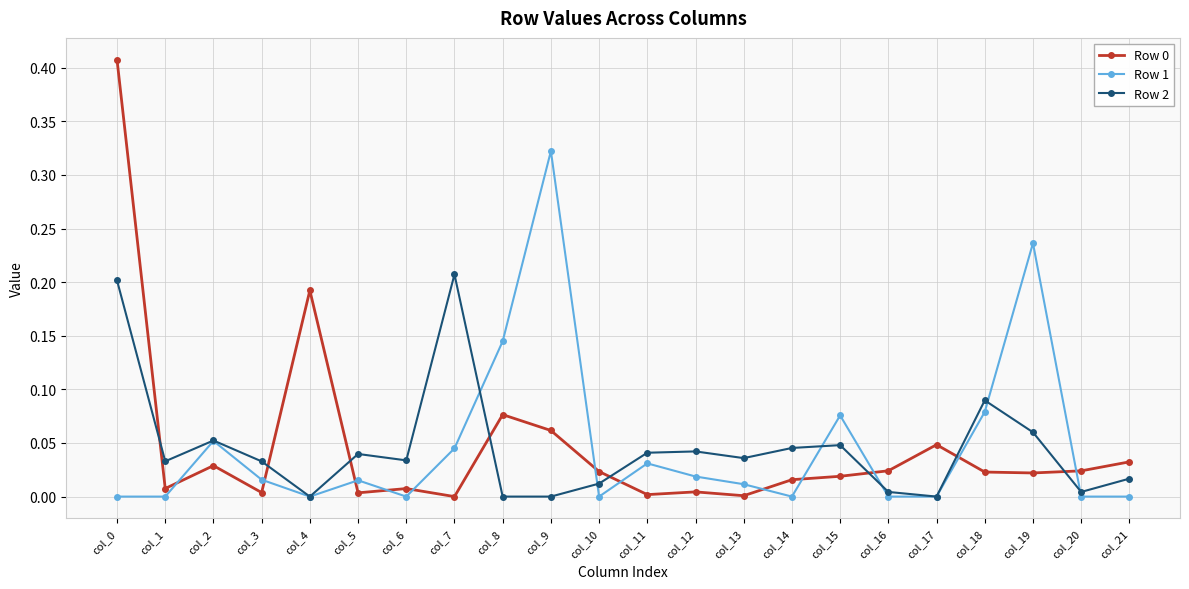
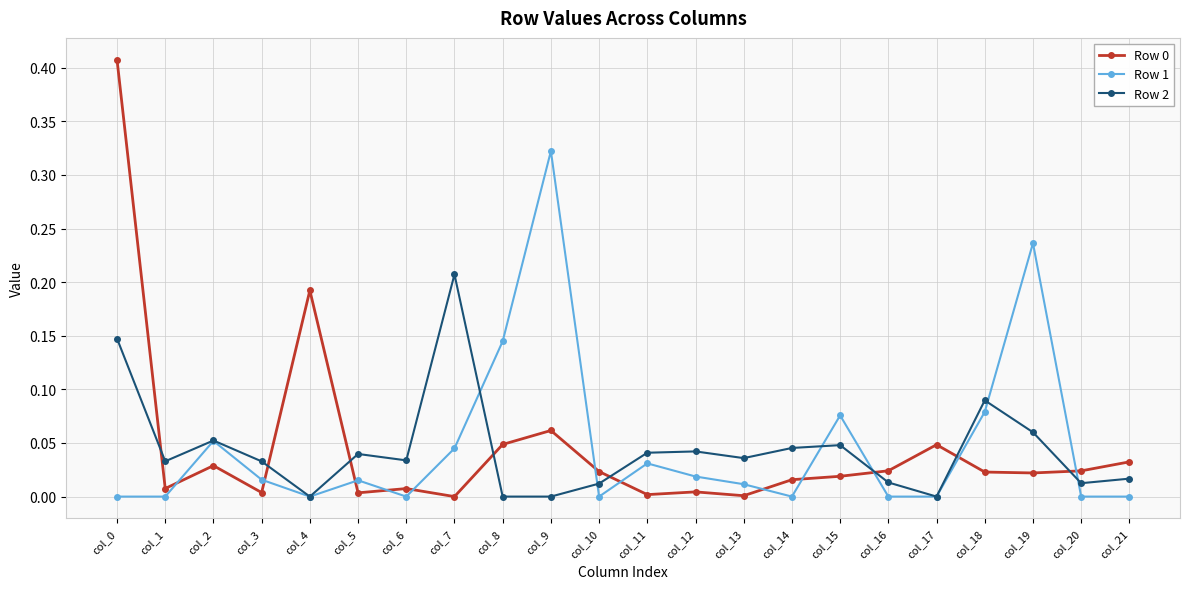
Row 2, col_0: 0.202 -> 0.147
Row 0, col_8: 0.076 -> 0.049
Row 2, col_16: 0.004 -> 0.013
Row 2, col_20: 0.004 -> 0.012
